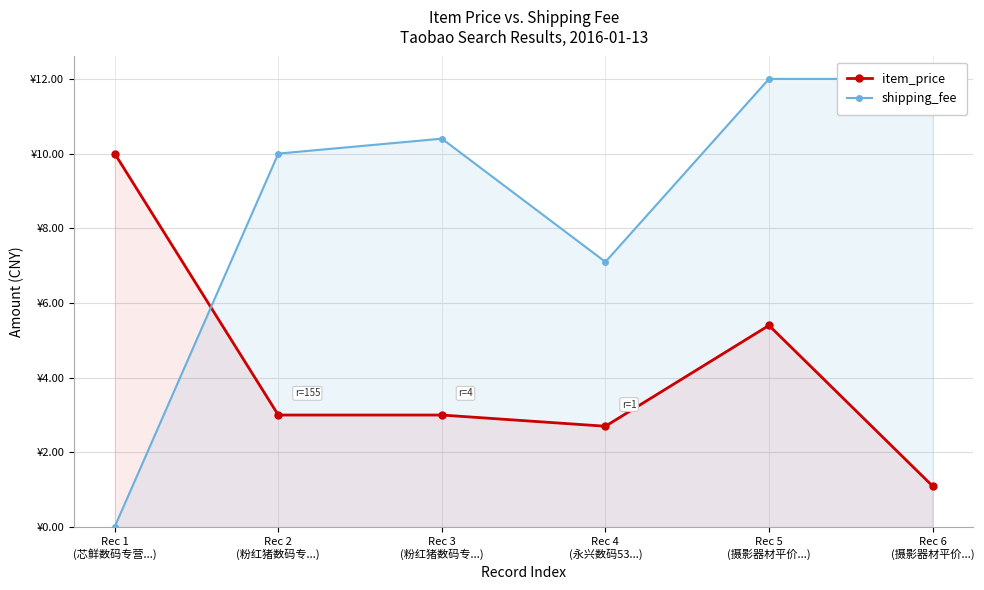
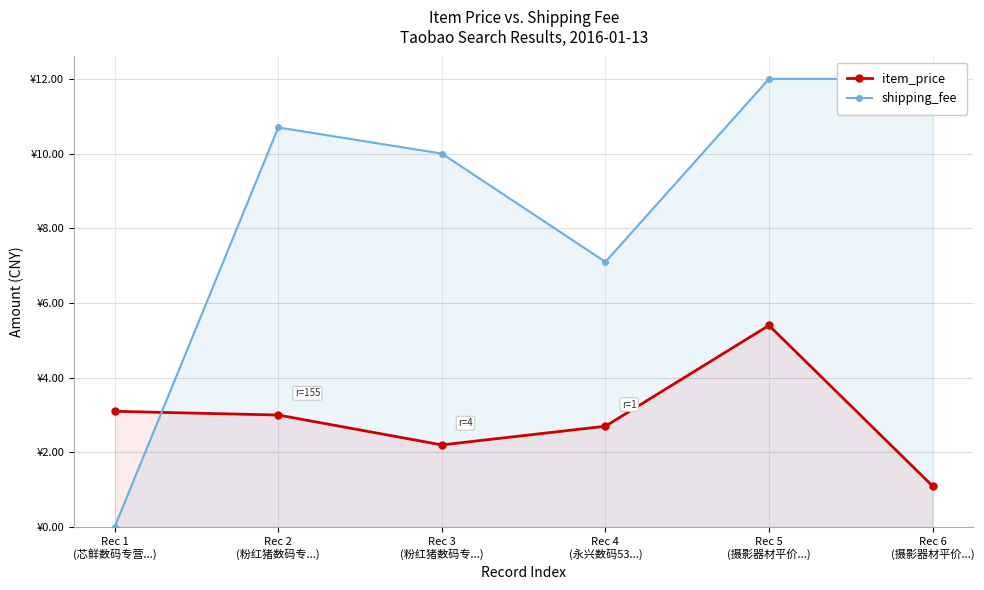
item_price, Rec 1 (芯鲜数码专营...): ¥10.0 -> ¥3.1
shipping_fee, Rec 2 (粉红猪数码专...): ¥10.0 -> ¥10.7
item_price, Rec 3 (粉红猪数码专...): ¥3.0 -> ¥2.2
shipping_fee, Rec 3 (粉红猪数码专...): ¥10.4 -> ¥10.0
